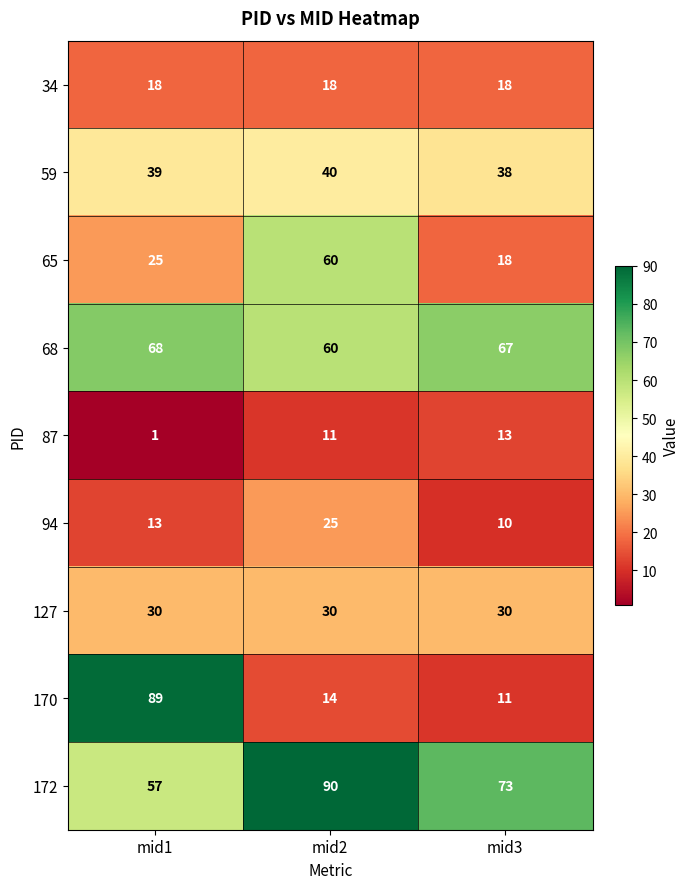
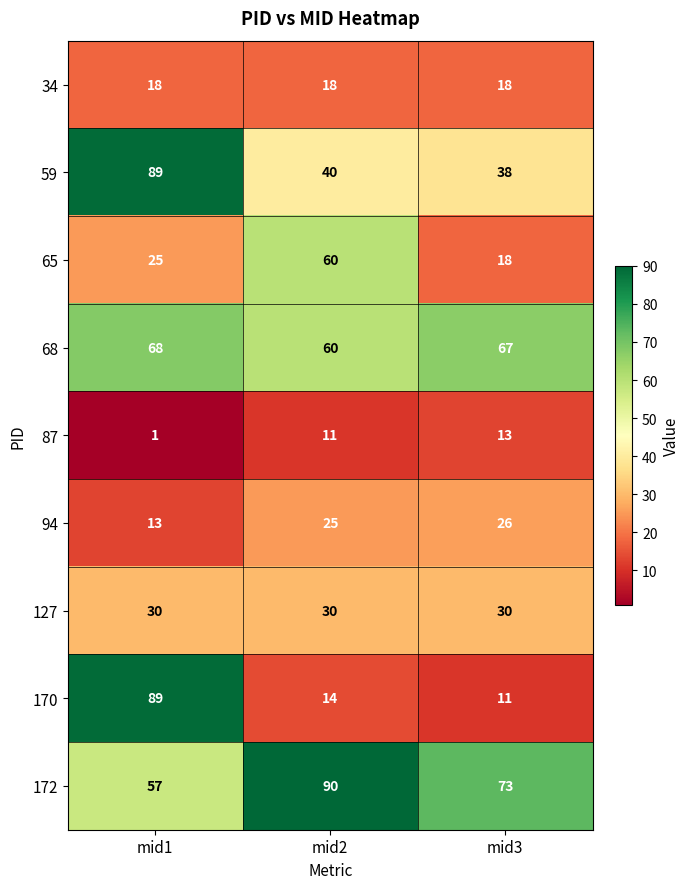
59, mid1: 39 -> 89
94, mid3: 10 -> 26
